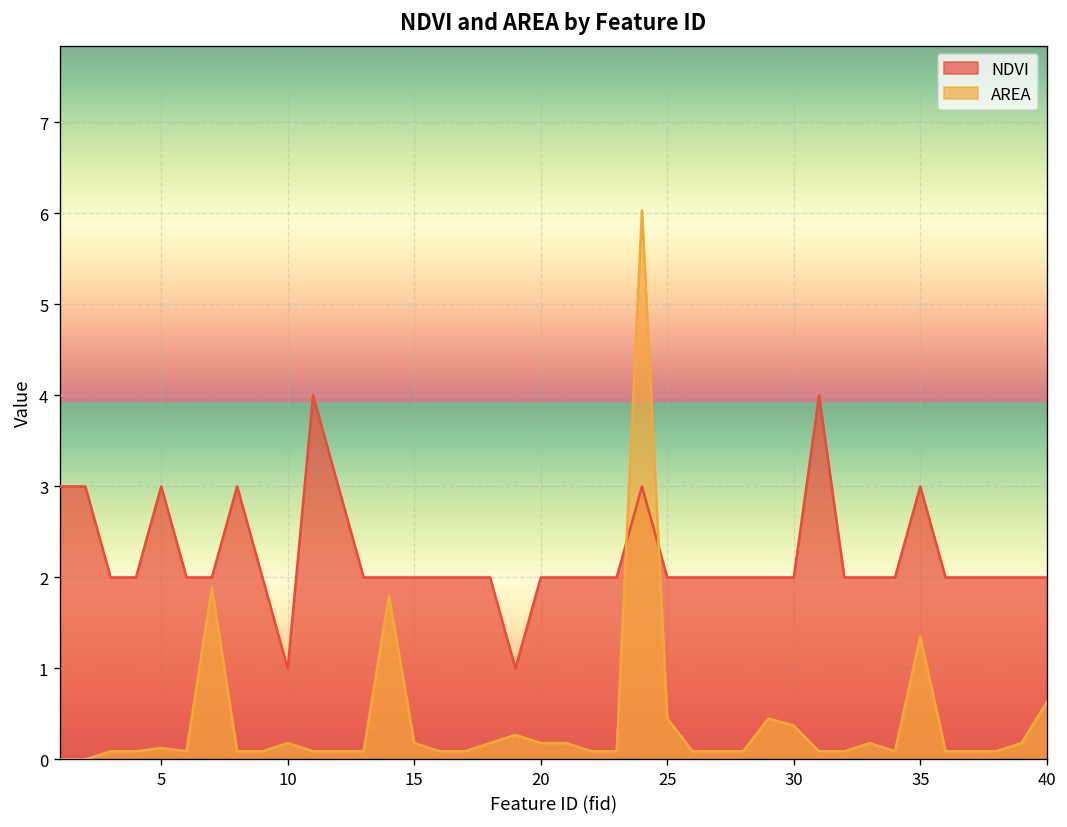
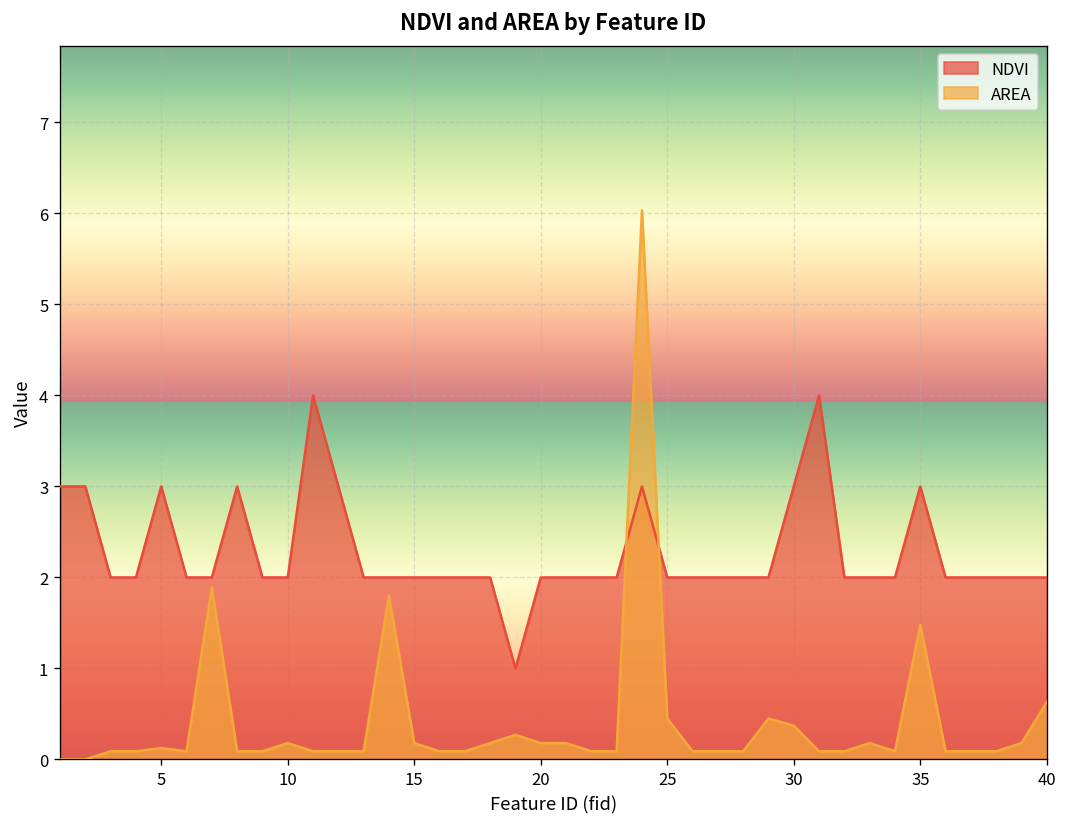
NDVI, 10: 1 -> 2
NDVI, 30: 2 -> 3
AREA, 35: 1.4 -> 1.5
